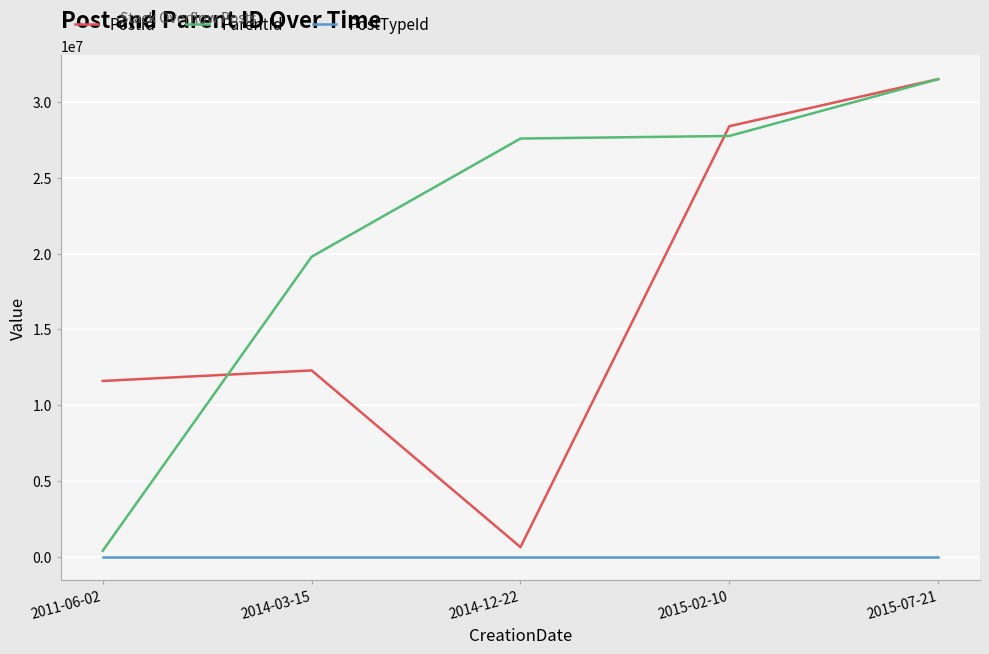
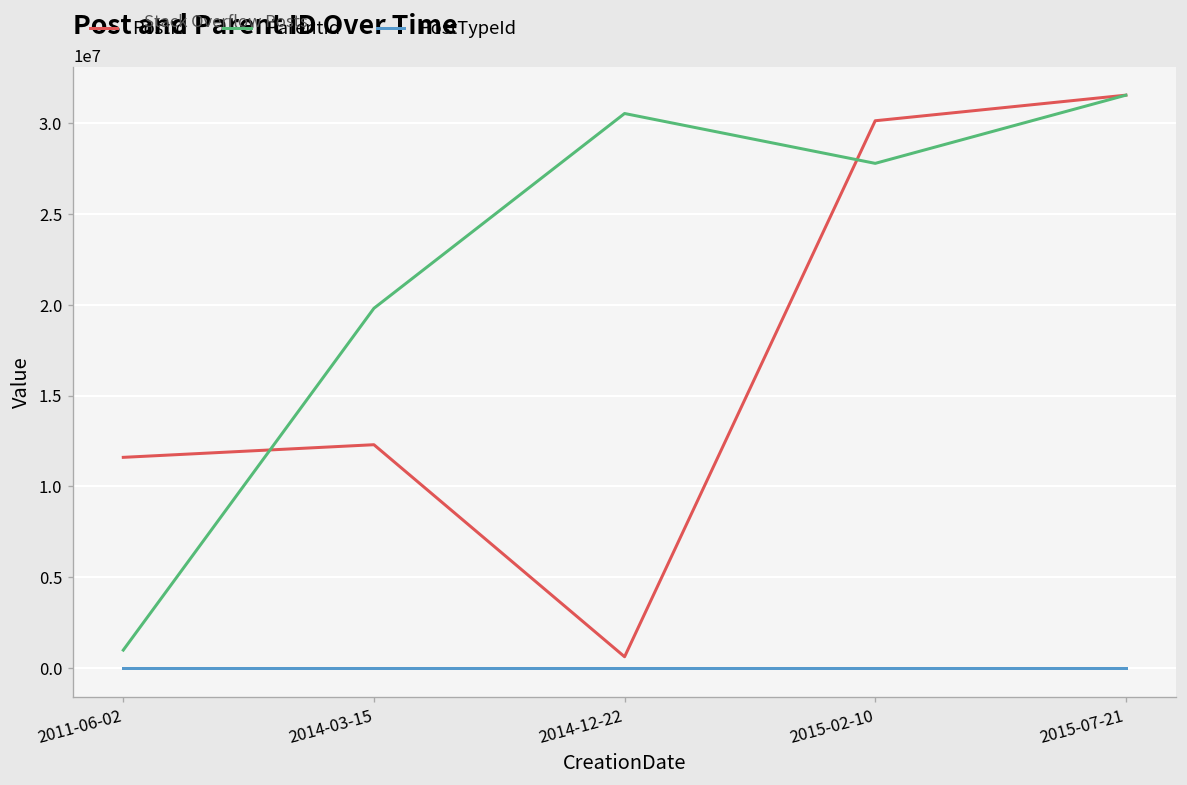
ParentId, 2011-06-02: 400000 -> 1000000
ParentId, 2014-12-22: 27600000 -> 30500000
PostId, 2015-02-10: 28400000 -> 30100000
